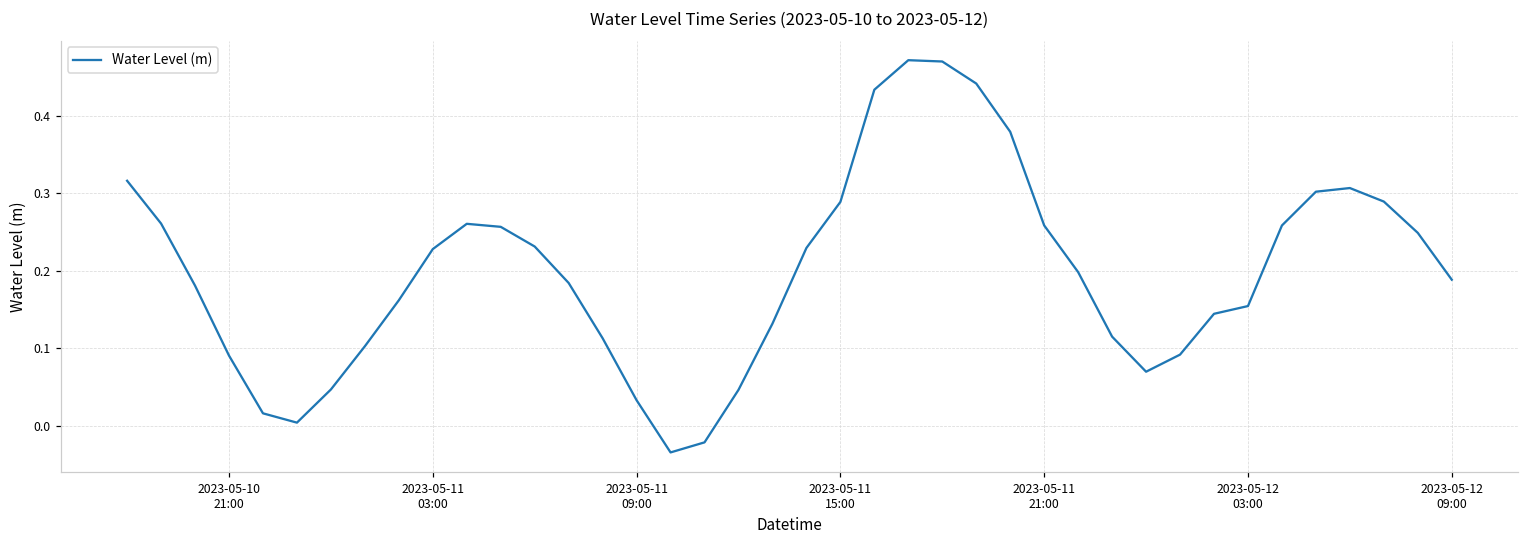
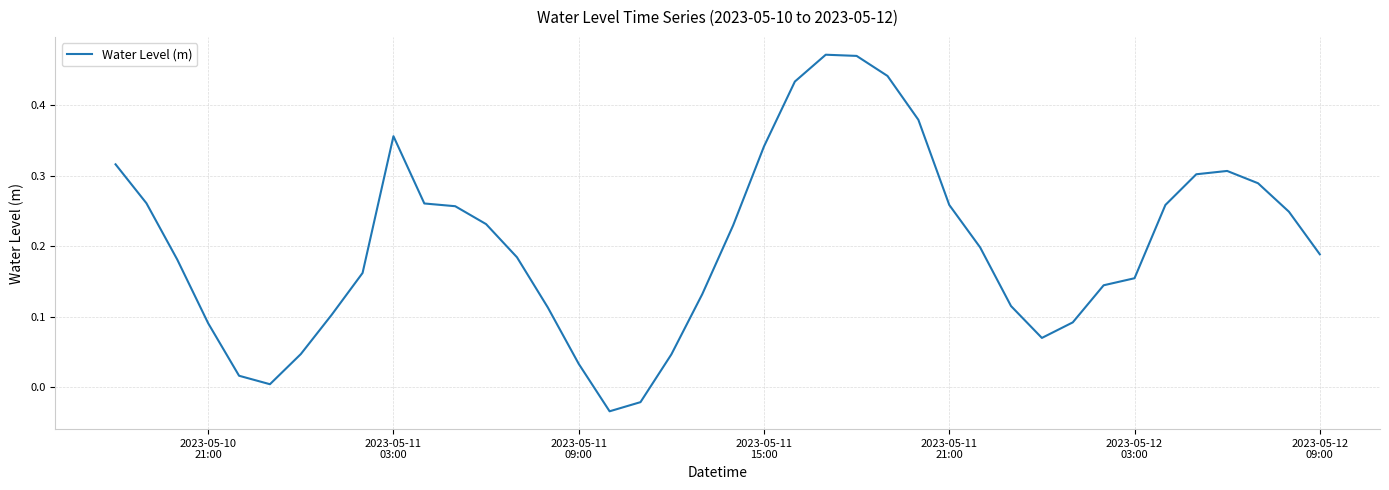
2023-05-11 03:00: 0.23 -> 0.36
2023-05-11 15:00: 0.29 -> 0.34
